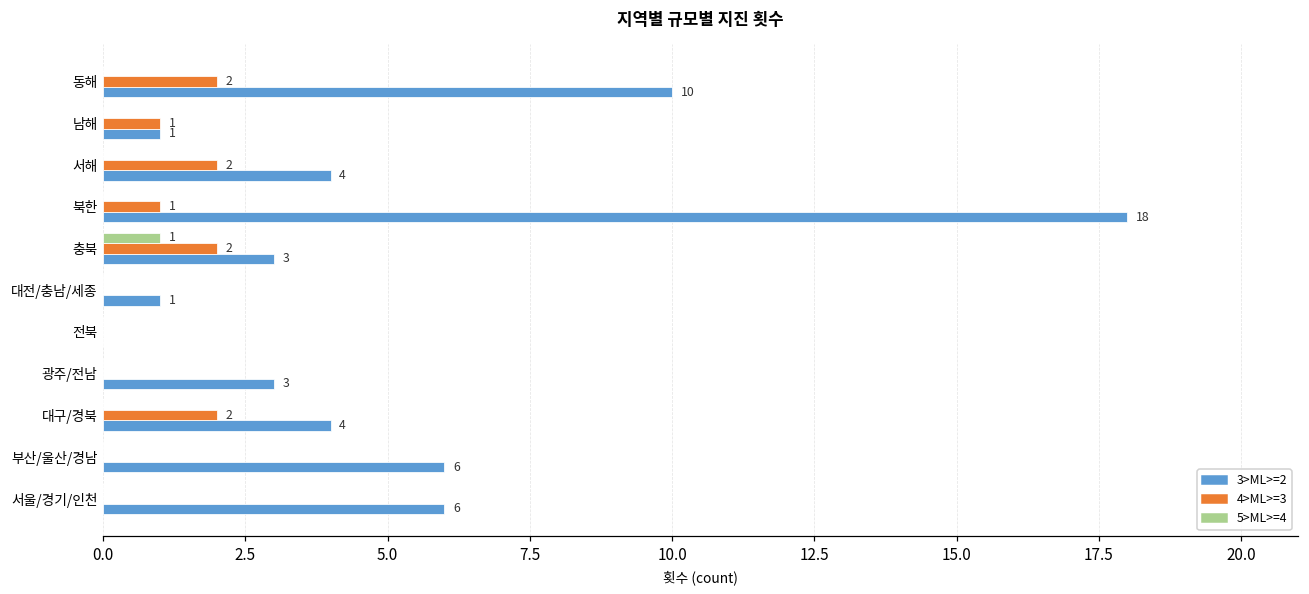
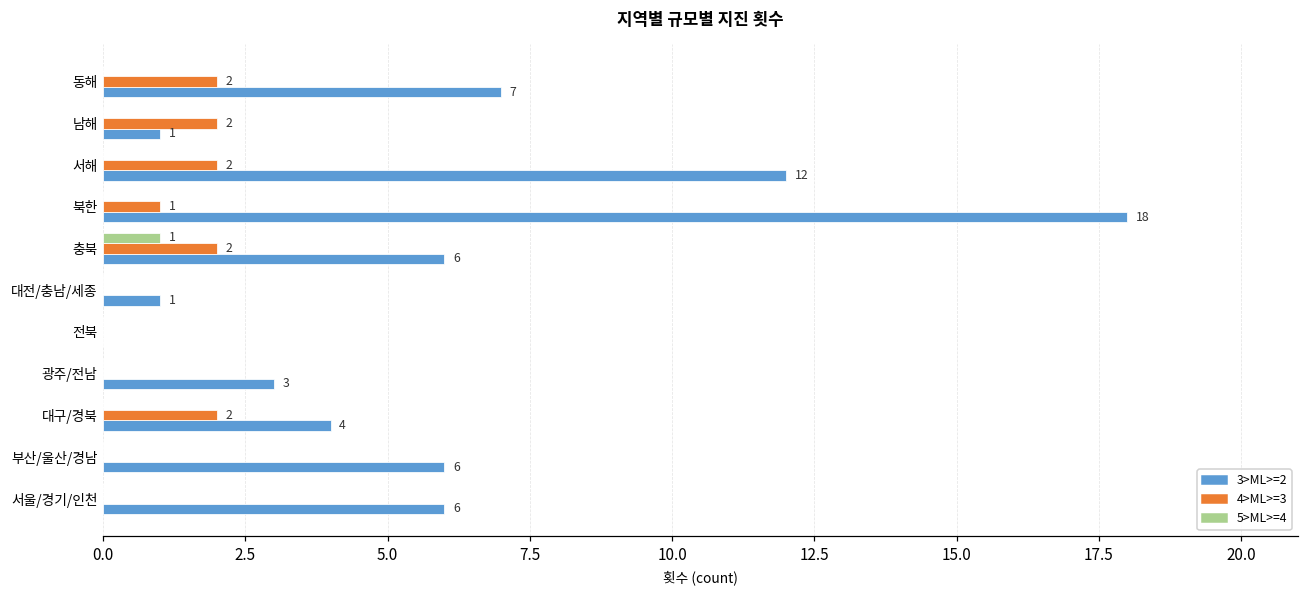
3>ML>=2, 동해: 10 -> 7
4>ML>=3, 남해: 1 -> 2
3>ML>=2, 서해: 4 -> 12
3>ML>=2, 충북: 3 -> 6
